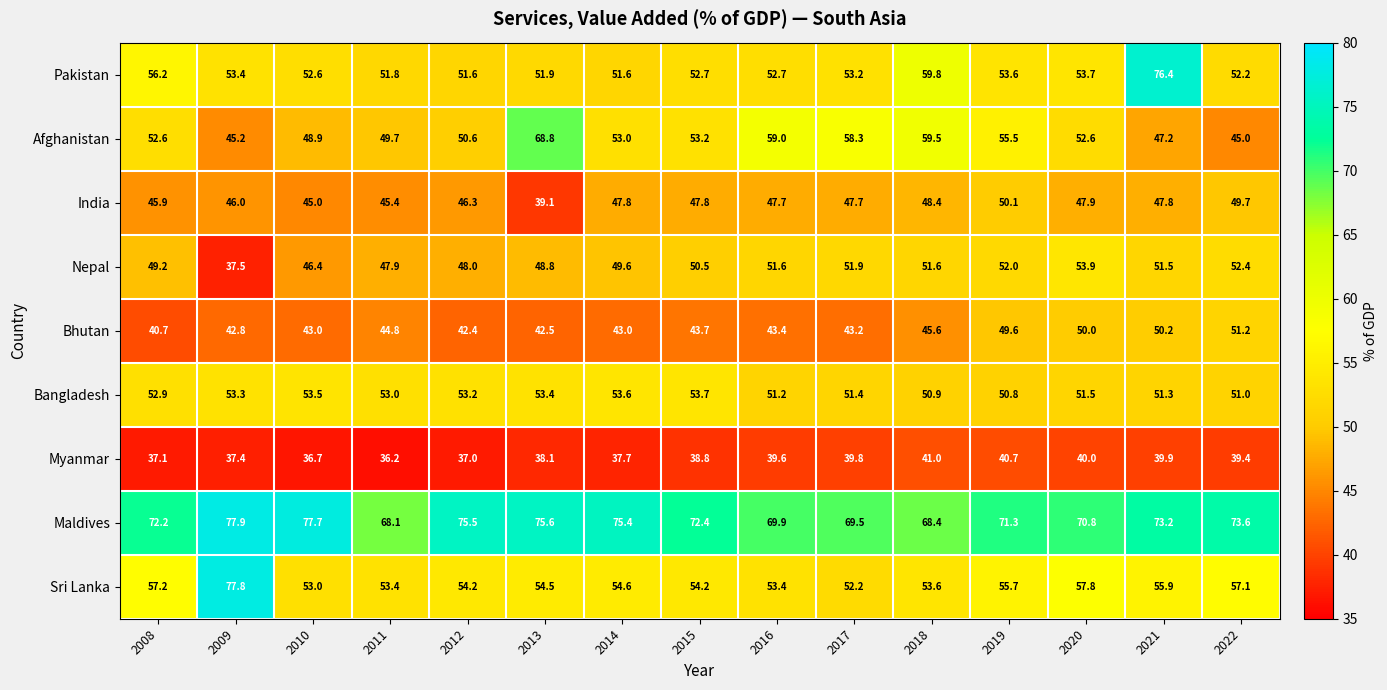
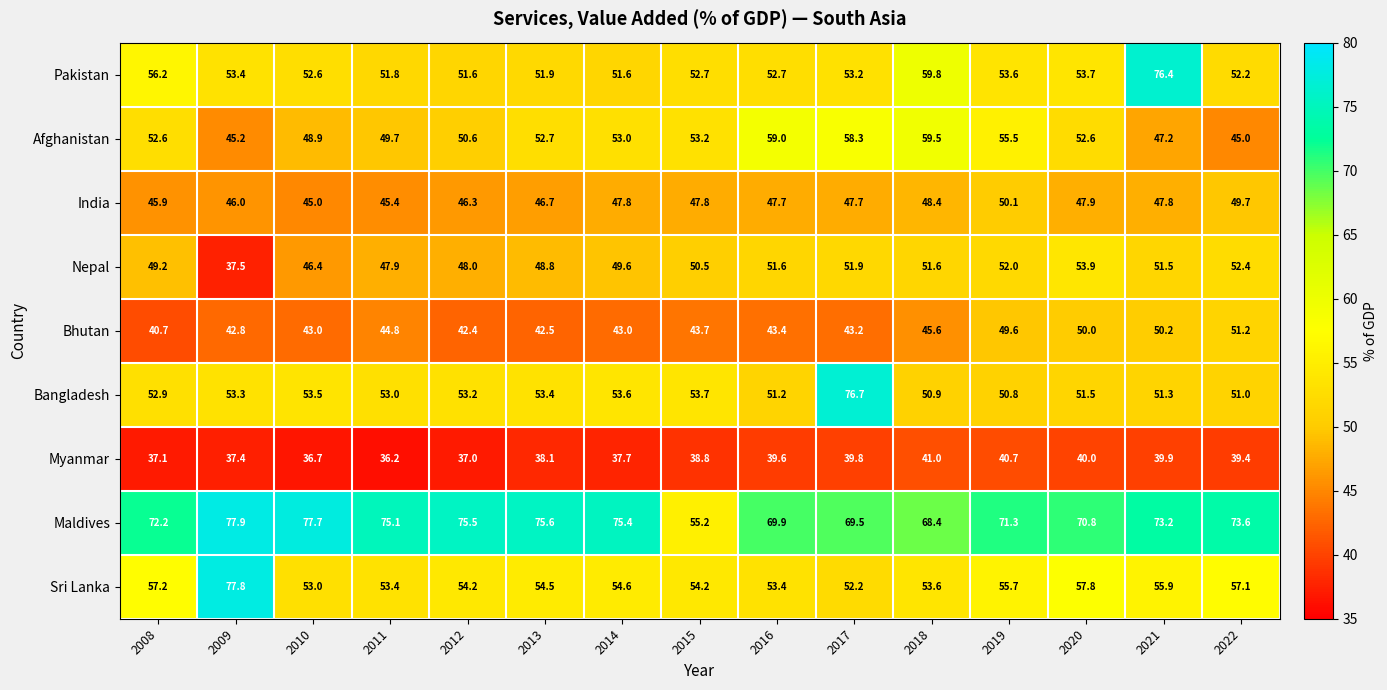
Afghanistan, 2013: 68.8 -> 52.7
India, 2013: 39.1 -> 46.7
Bangladesh, 2017: 51.4 -> 76.7
Maldives, 2011: 68.1 -> 75.1
Maldives, 2015: 72.4 -> 55.2
